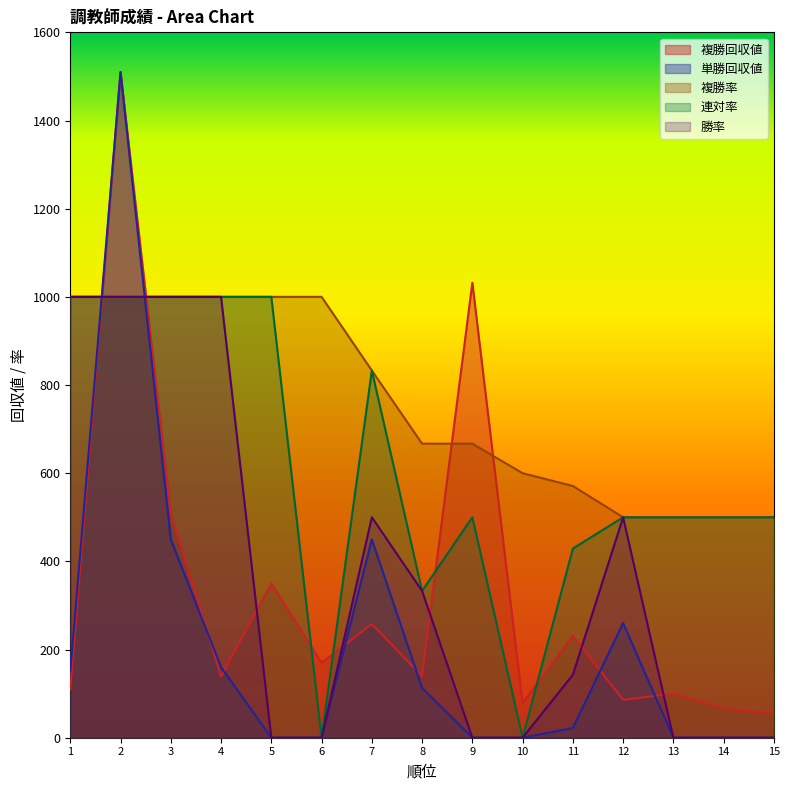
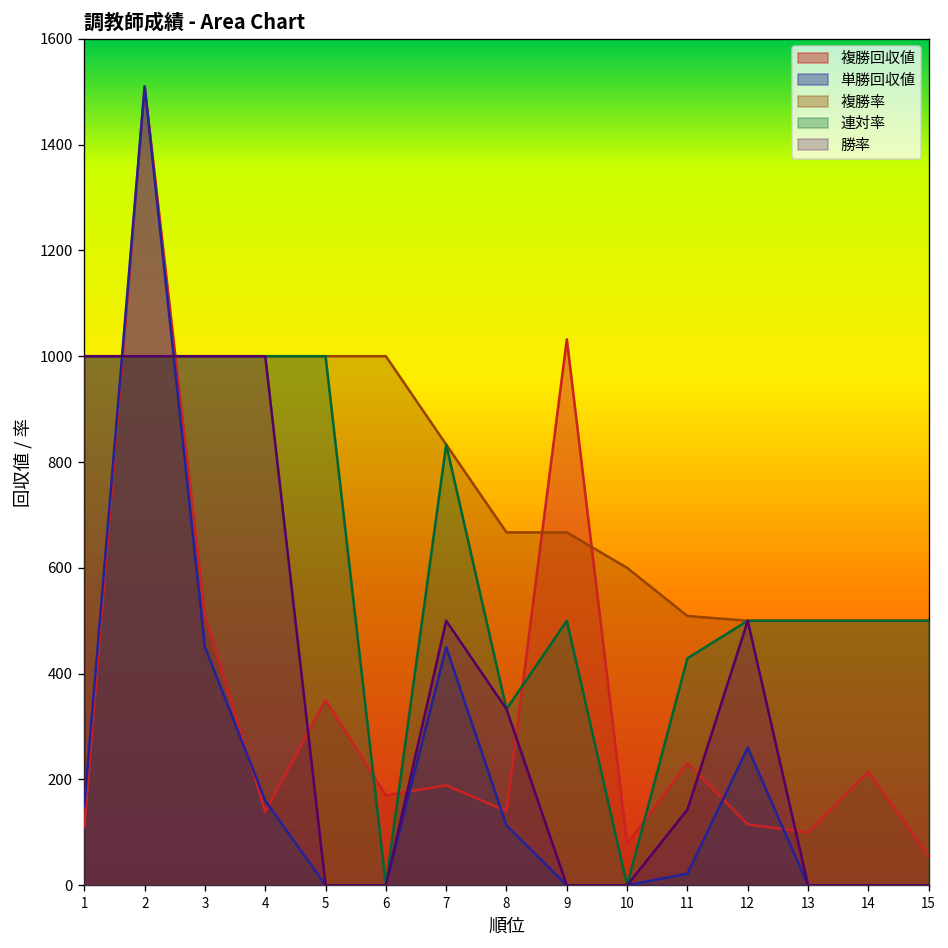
複勝回収値, 7: 260 -> 190
複勝率, 11: 570 -> 510
複勝回収値, 12: 90 -> 120
複勝回収値, 14: 70 -> 220
